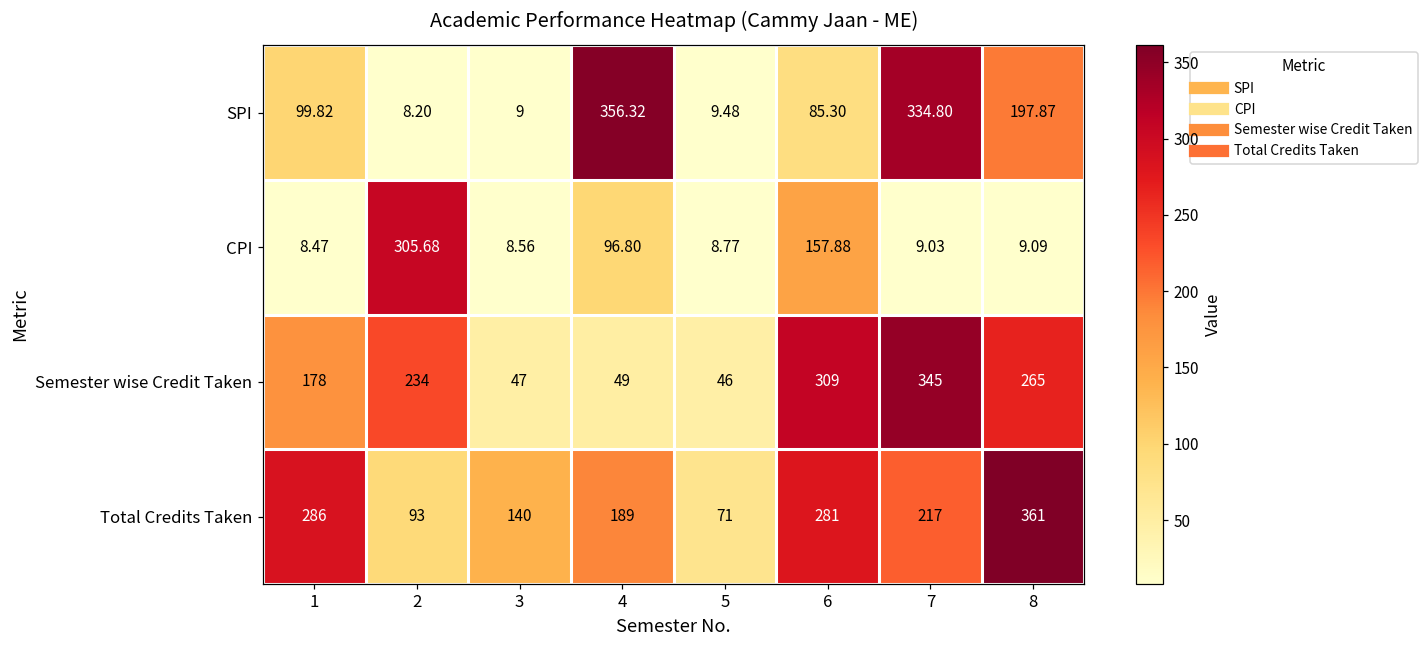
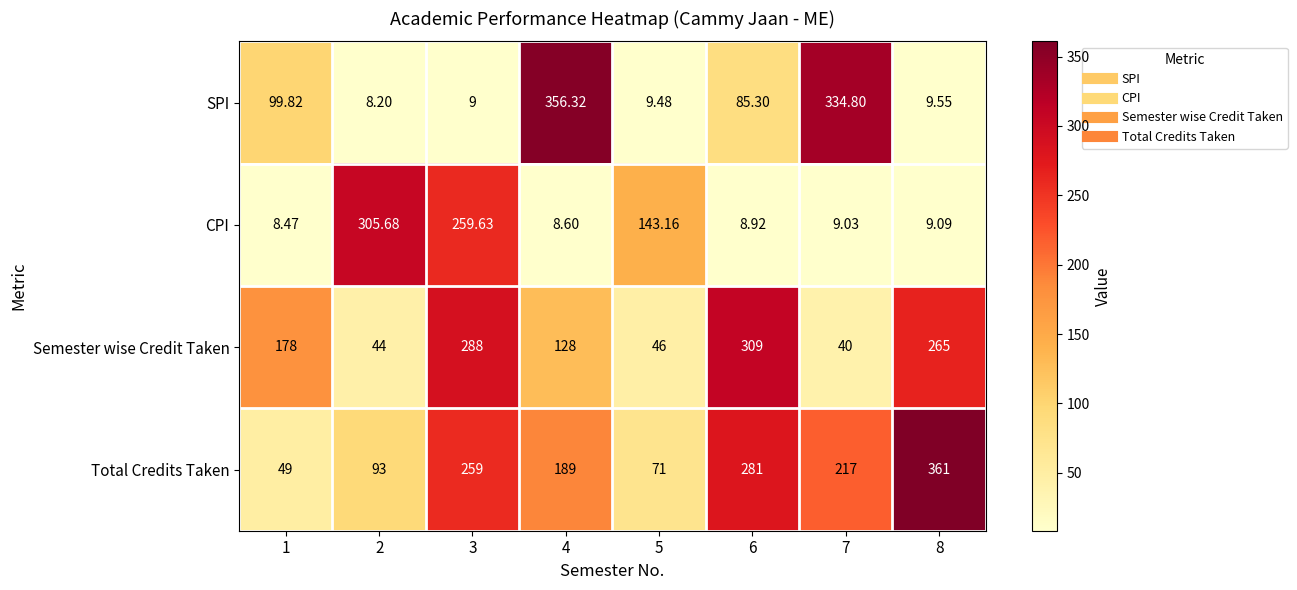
SPI, 8: 197.87 -> 9.55
CPI, 3: 8.56 -> 259.63
CPI, 4: 96.80 -> 8.60
CPI, 5: 8.77 -> 143.16
CPI, 6: 157.88 -> 8.92
Semester wise Credit Taken, 2: 234 -> 44
Semester wise Credit Taken, 3: 47 -> 288
Semester wise Credit Taken, 4: 49 -> 128
Semester wise Credit Taken, 7: 345 -> 40
Total Credits Taken, 1: 286 -> 49
Total Credits Taken, 3: 140 -> 259
